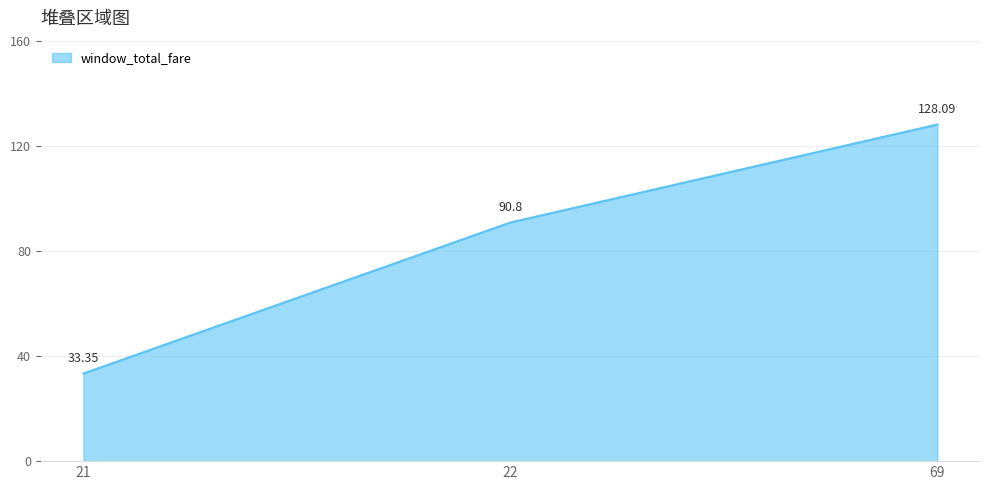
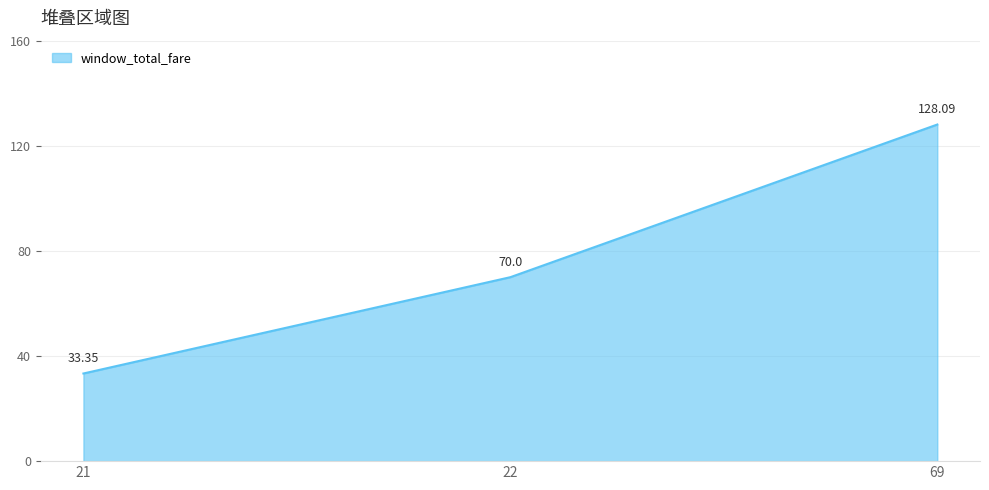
22: 90.8 -> 70.0
